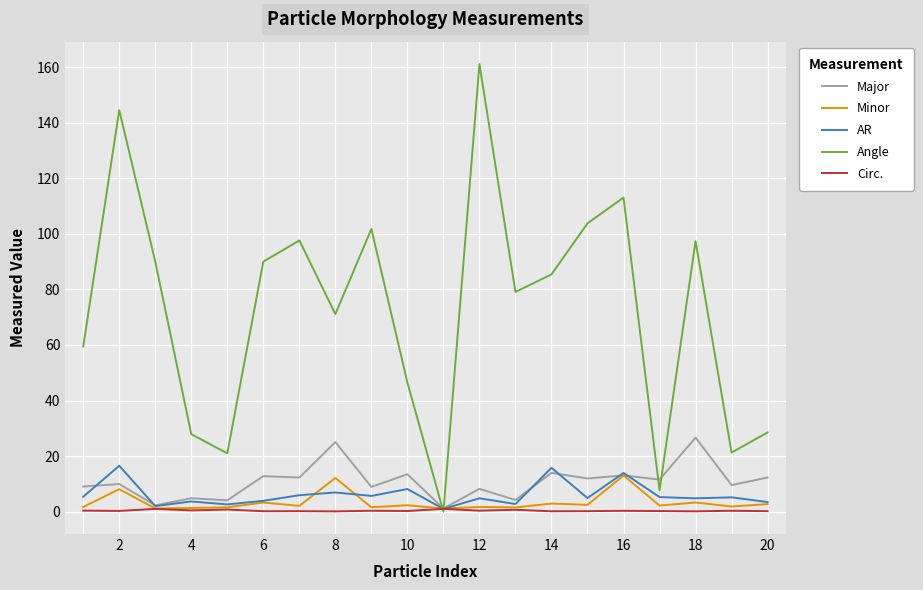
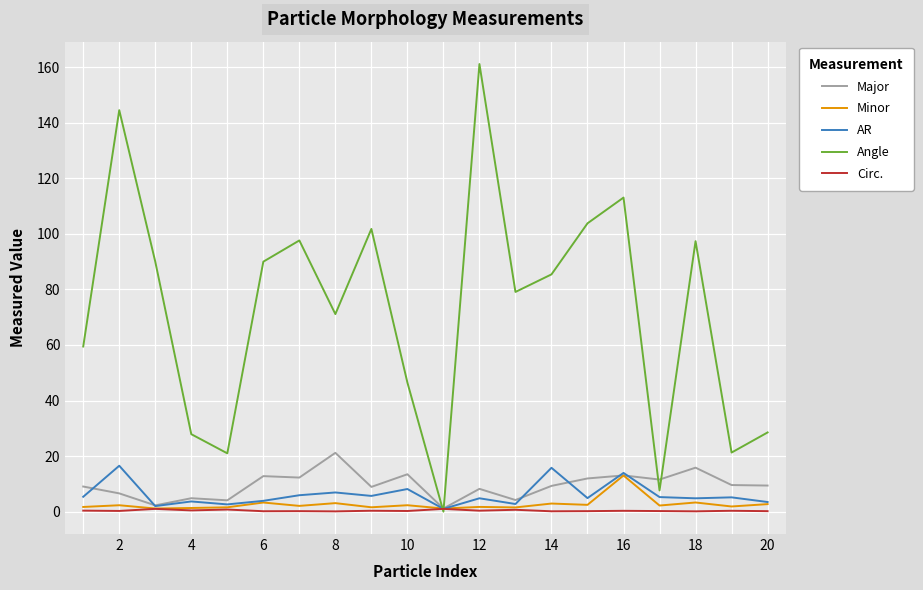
Major, 2: 10 -> 7
Minor, 2: 8 -> 2
Major, 8: 25 -> 21
Minor, 8: 12 -> 3
Major, 14: 14 -> 9
Major, 18: 27 -> 16
Major, 20: 12 -> 9
